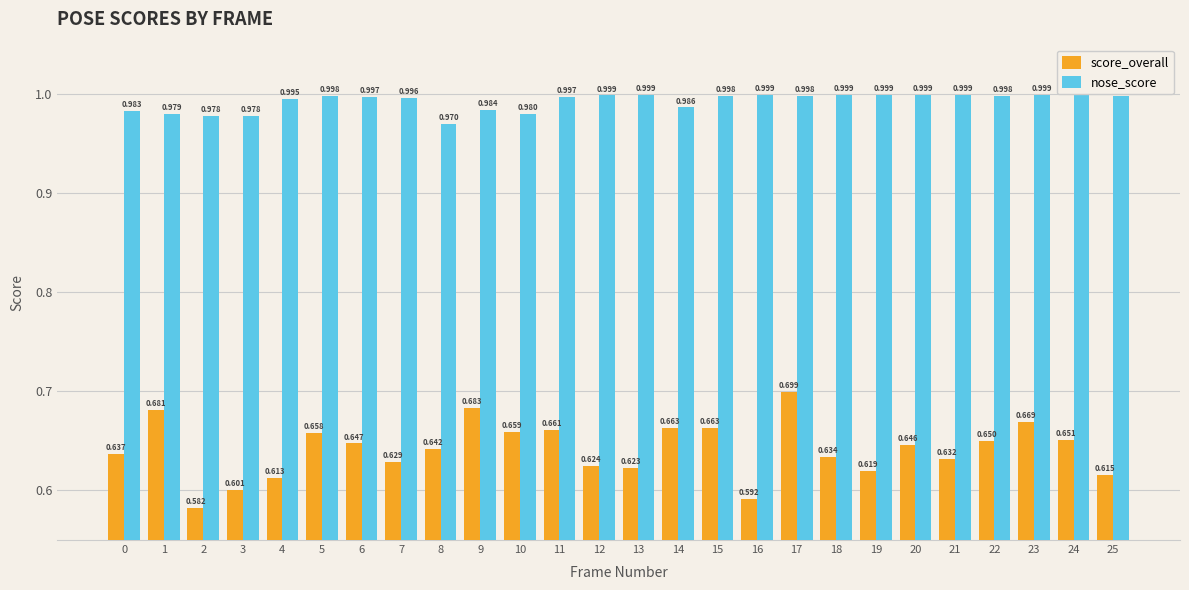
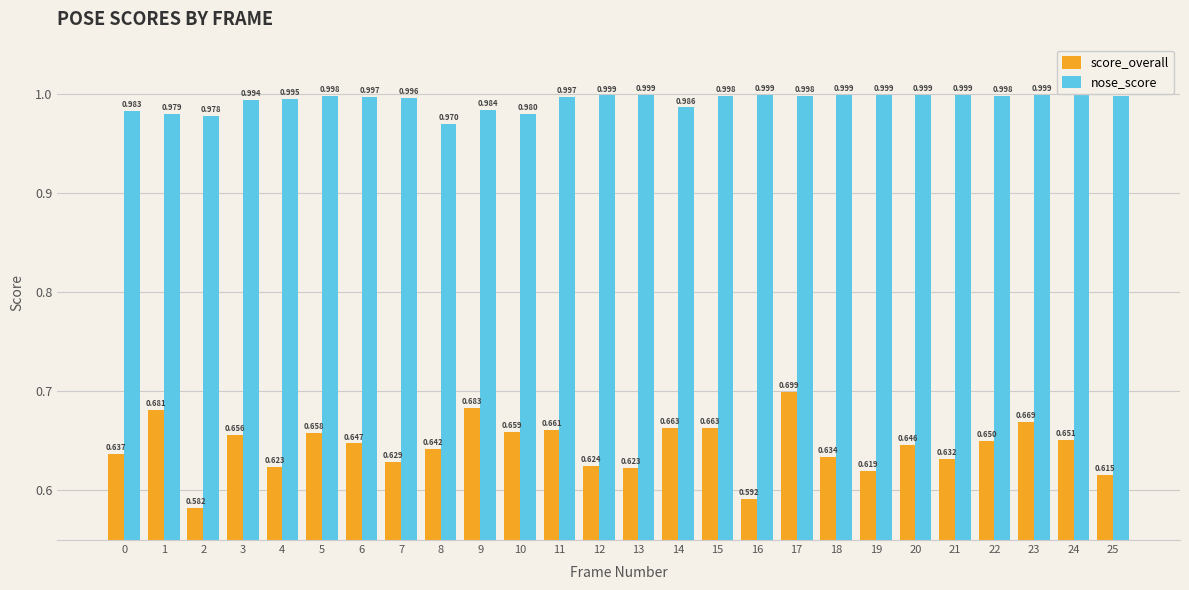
score_overall, 3: 0.601 -> 0.656
nose_score, 3: 0.978 -> 0.994
score_overall, 4: 0.613 -> 0.623
